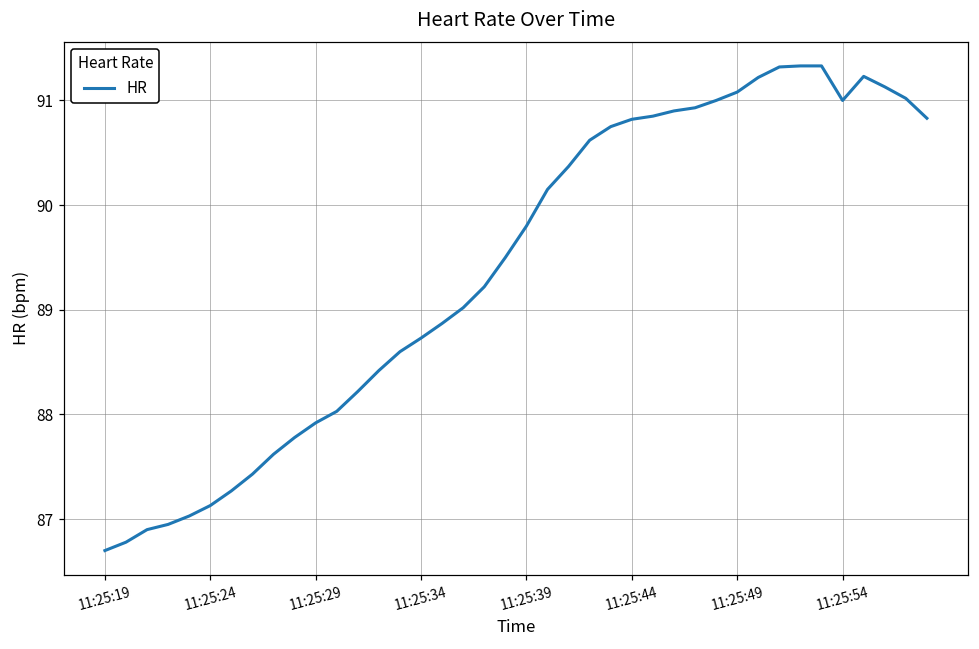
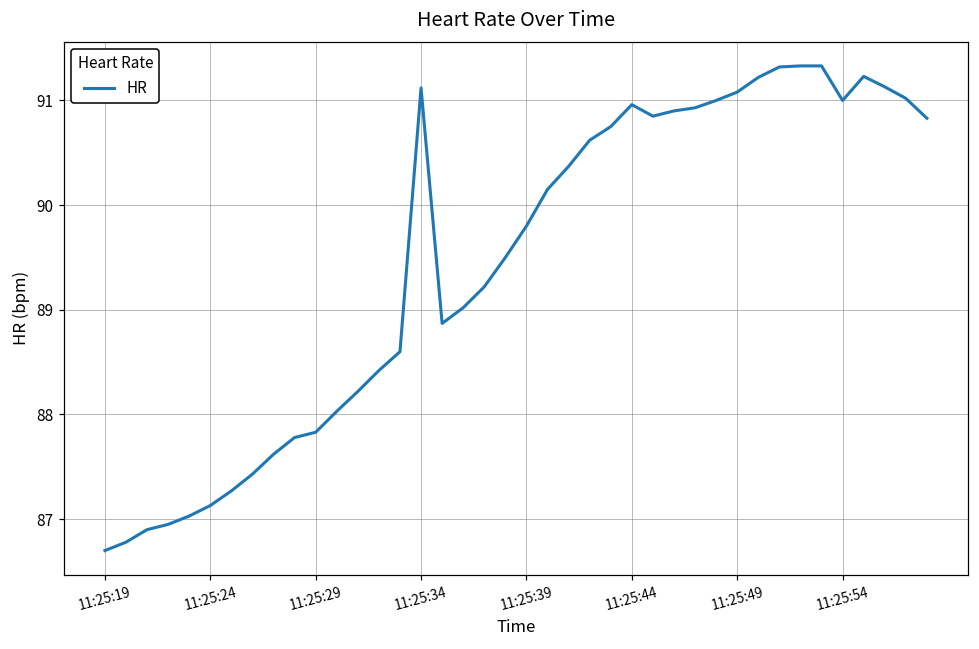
11:25:29: 87.9 -> 87.8
11:25:34: 88.7 -> 91.1
11:25:44: 90.8 -> 91.0
